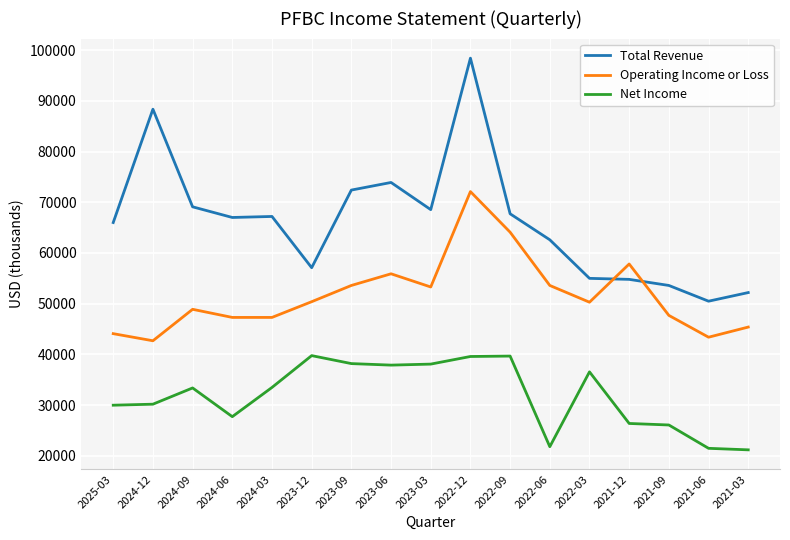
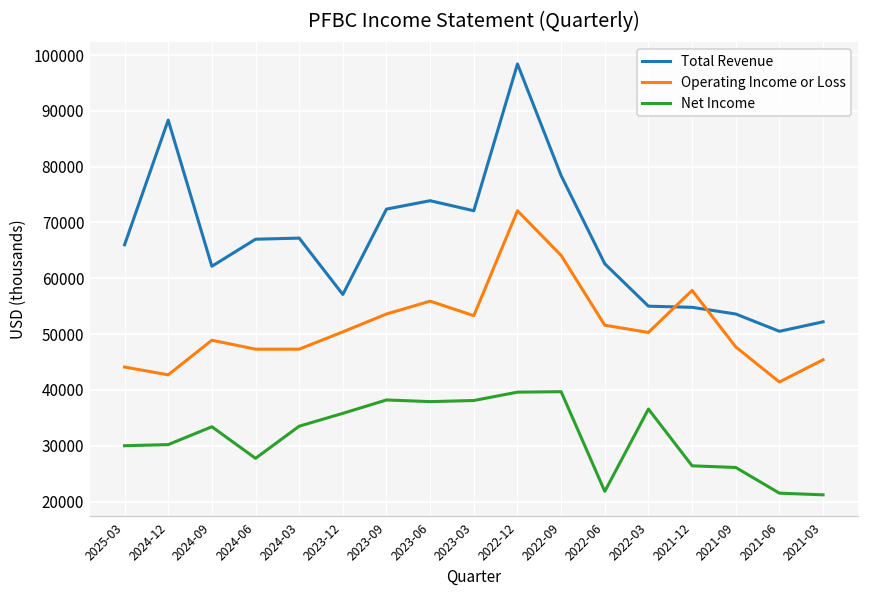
Total Revenue, 2024-09: 69000 -> 62000
Net Income, 2023-12: 40000 -> 36000
Total Revenue, 2023-03: 69000 -> 72000
Total Revenue, 2022-09: 68000 -> 78000
Operating Income or Loss, 2022-06: 54000 -> 52000
Operating Income or Loss, 2021-06: 43000 -> 41000
